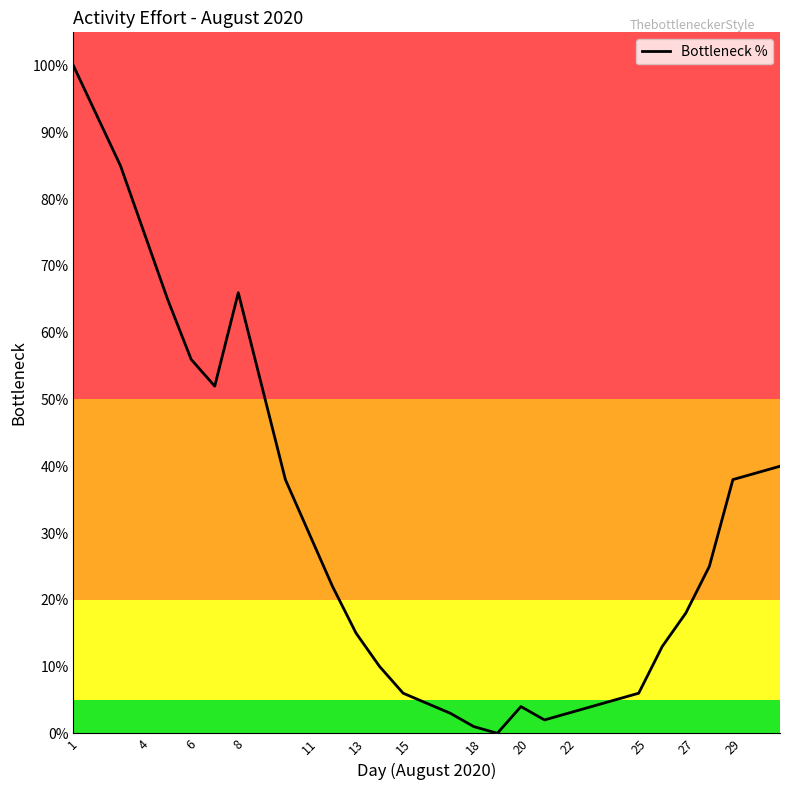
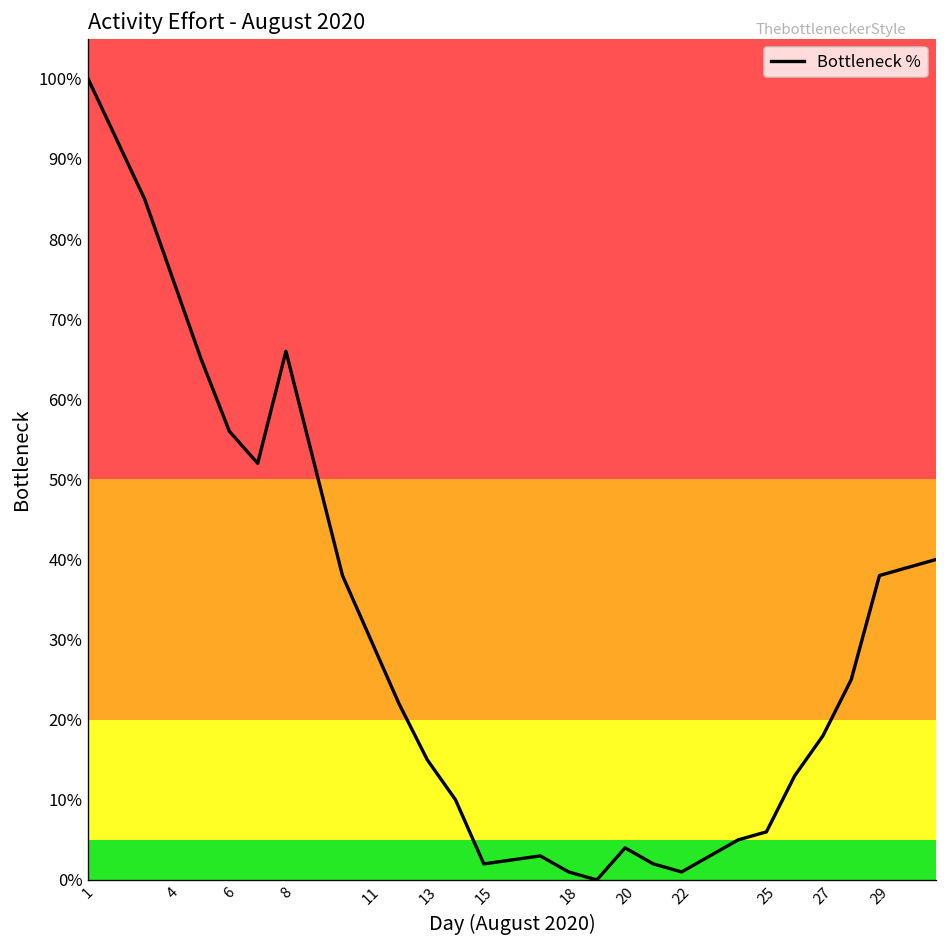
15: 6% -> 2%
22: 3% -> 1%
